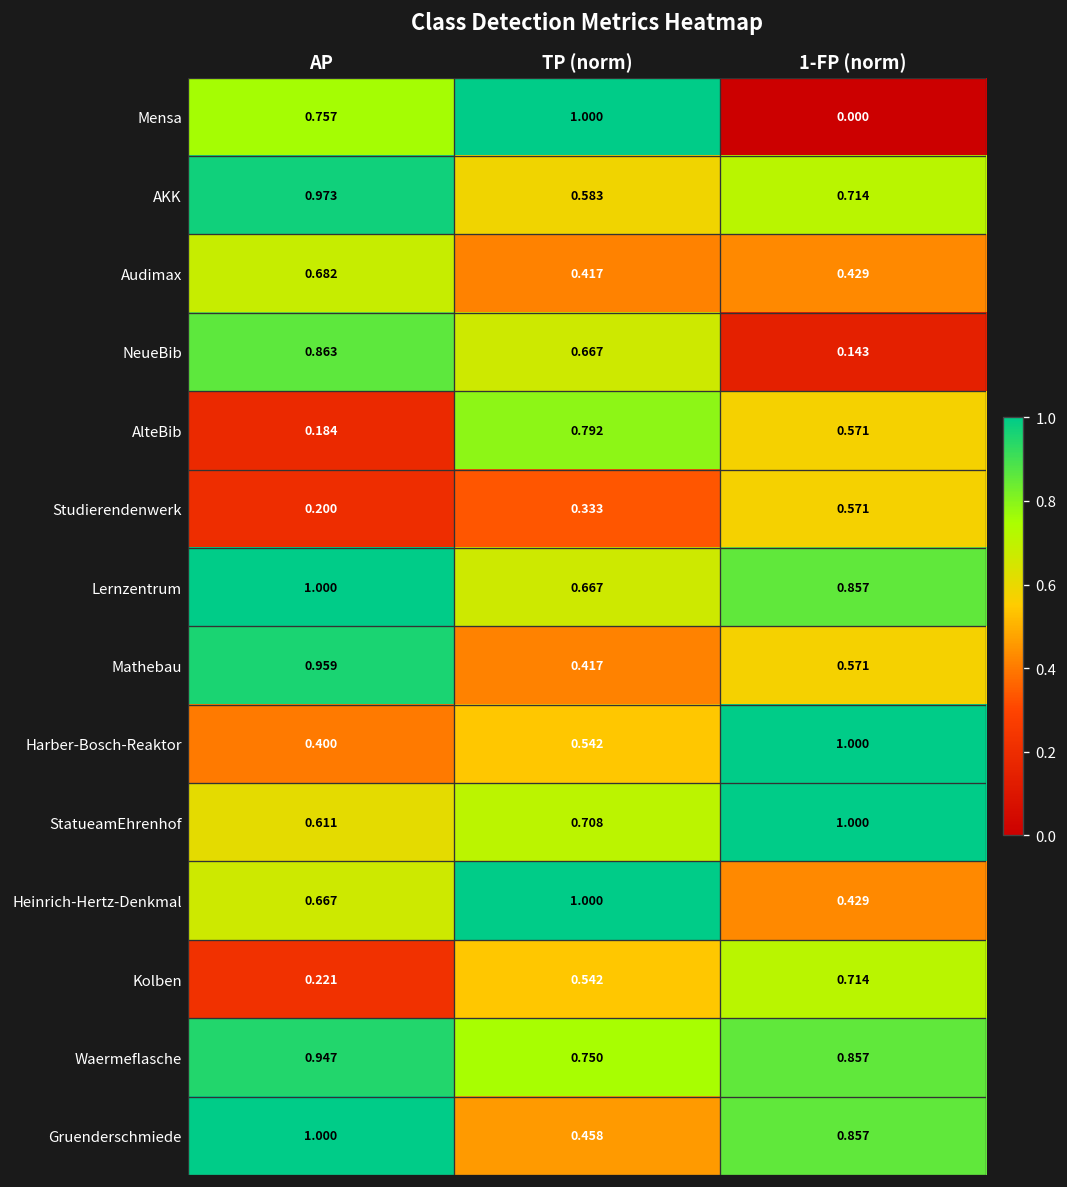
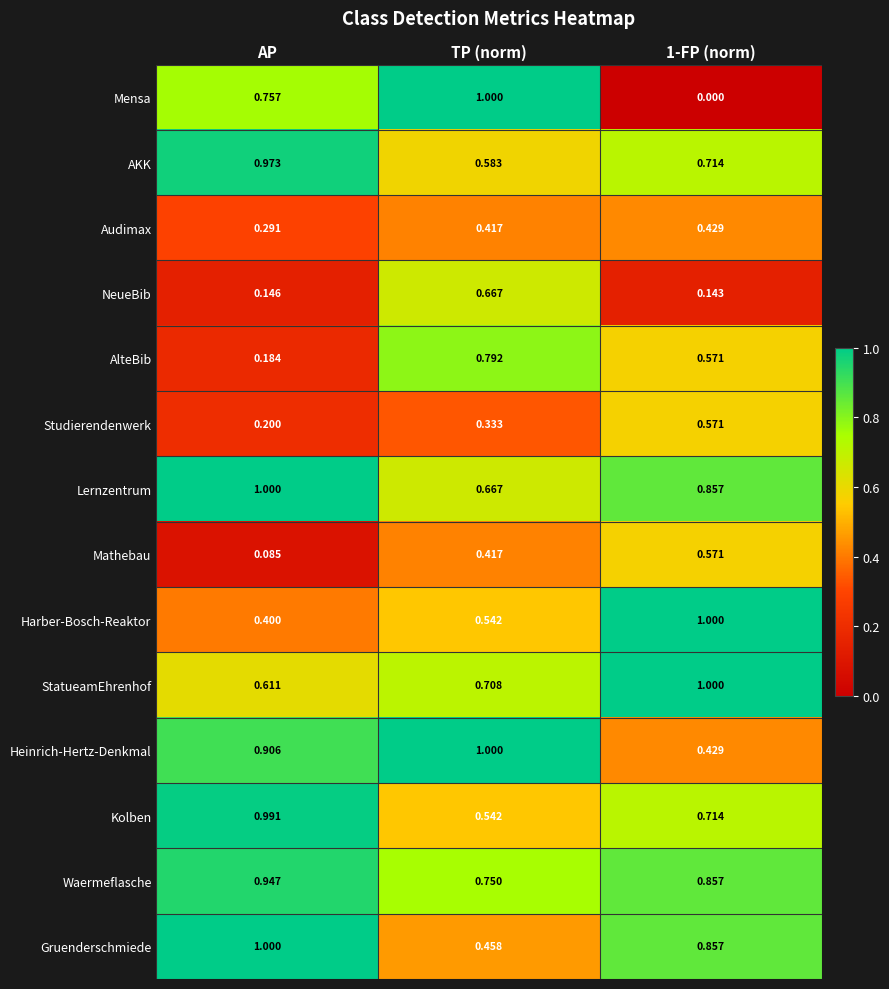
Audimax, AP: 0.682 -> 0.291
NeueBib, AP: 0.863 -> 0.146
Mathebau, AP: 0.959 -> 0.085
Heinrich-Hertz-Denkmal, AP: 0.667 -> 0.906
Kolben, AP: 0.221 -> 0.991
